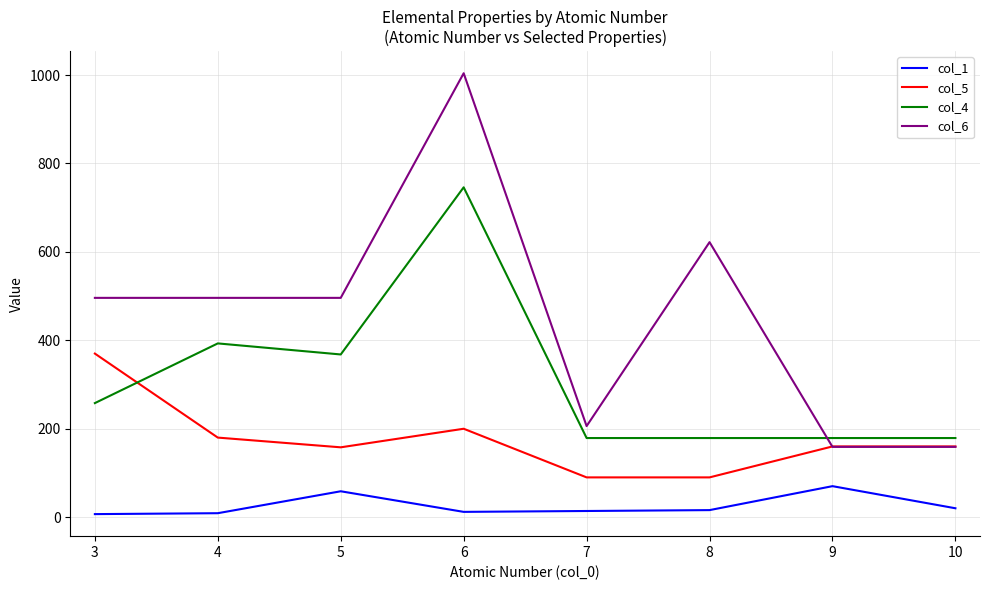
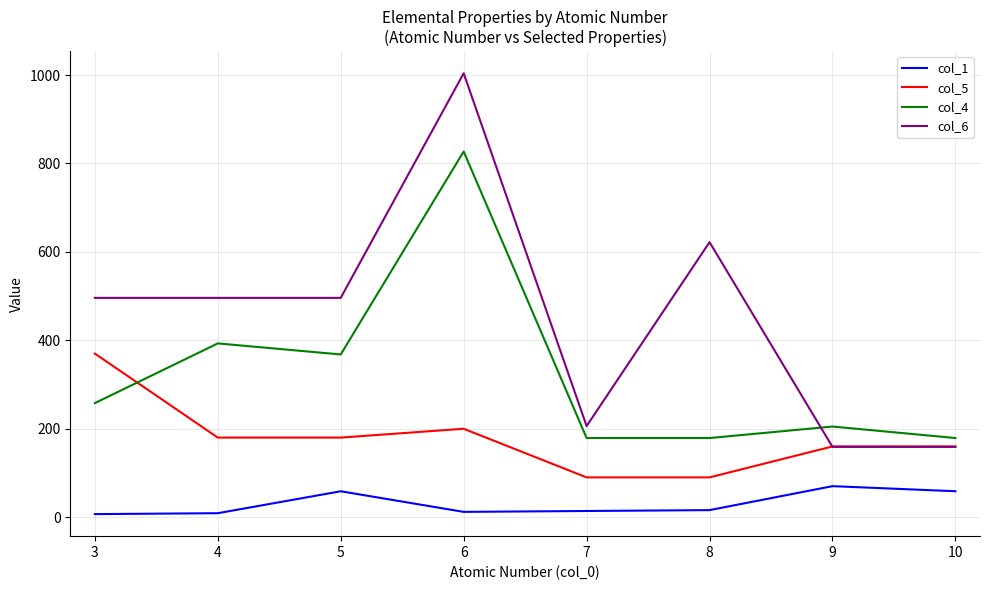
col_5, 5: 160 -> 180
col_4, 6: 750 -> 830
col_4, 9: 180 -> 210
col_1, 10: 20 -> 60
